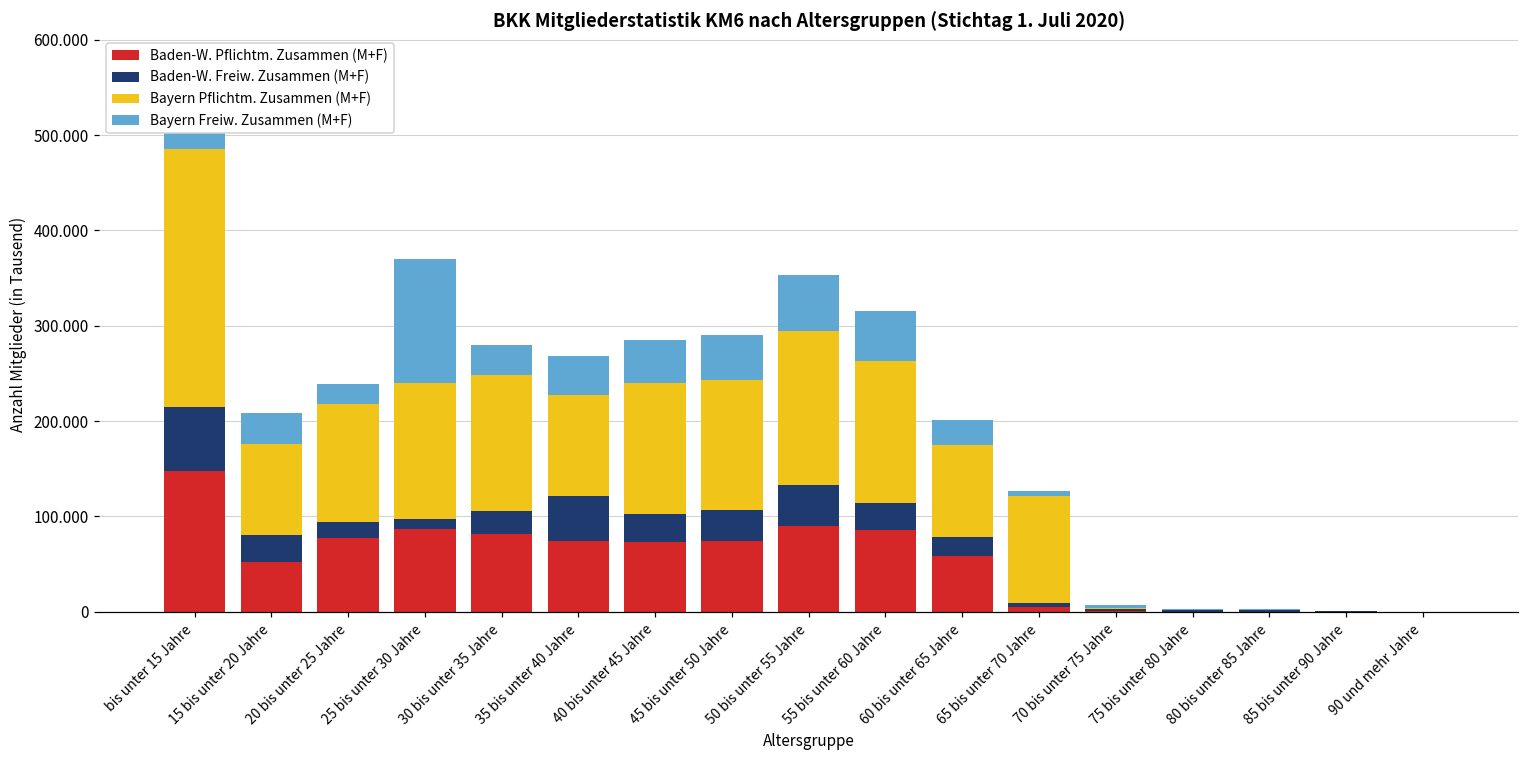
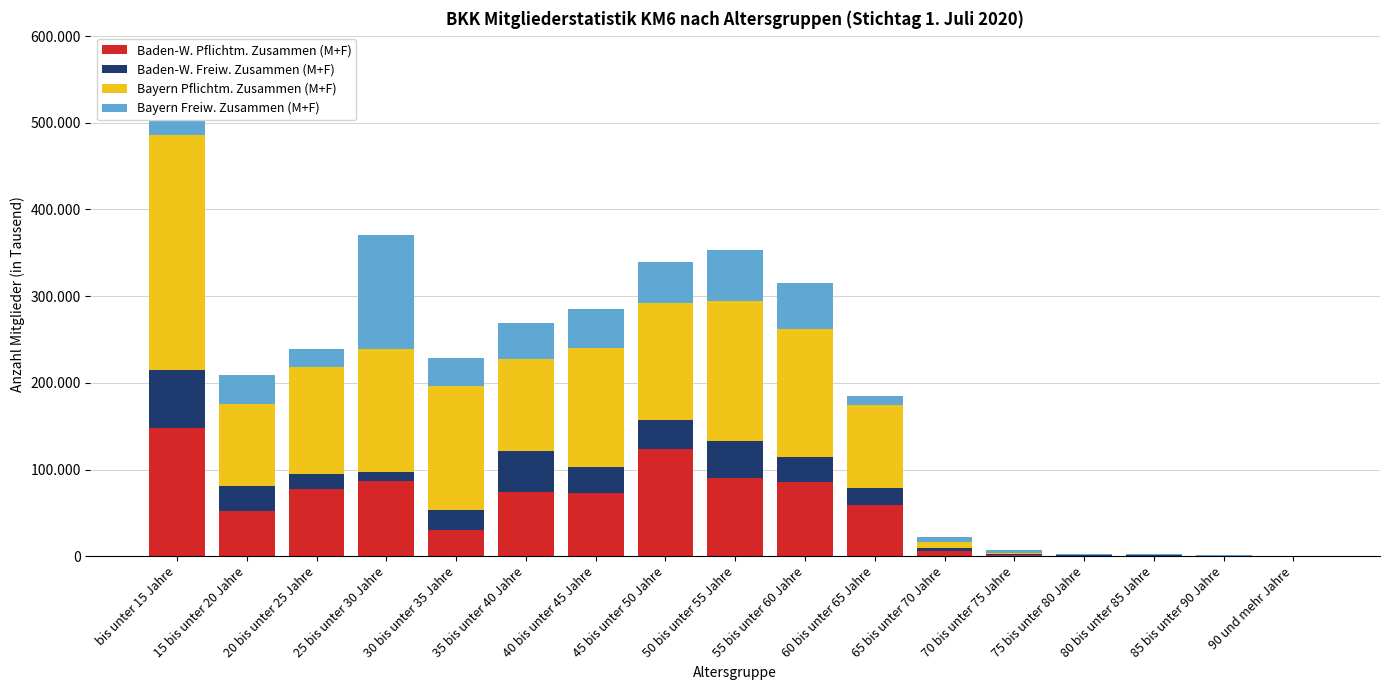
Baden-W. Pflichtm. Zusammen (M+F), 30 bis unter 35 Jahre: 80 -> 30
Baden-W. Pflichtm. Zusammen (M+F), 45 bis unter 50 Jahre: 70 -> 120
Bayern Freiw. Zusammen (M+F), 60 bis unter 65 Jahre: 30 -> 10
Bayern Pflichtm. Zusammen (M+F), 65 bis unter 70 Jahre: 110 -> 10
